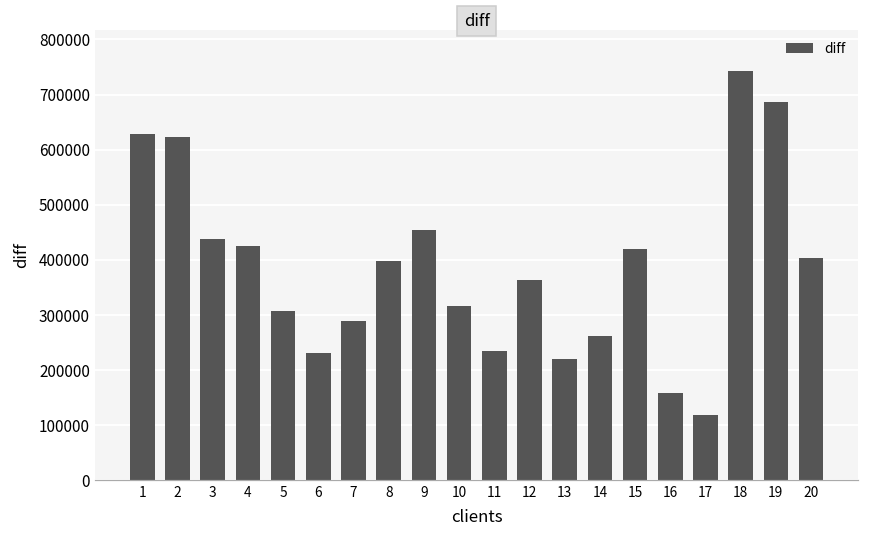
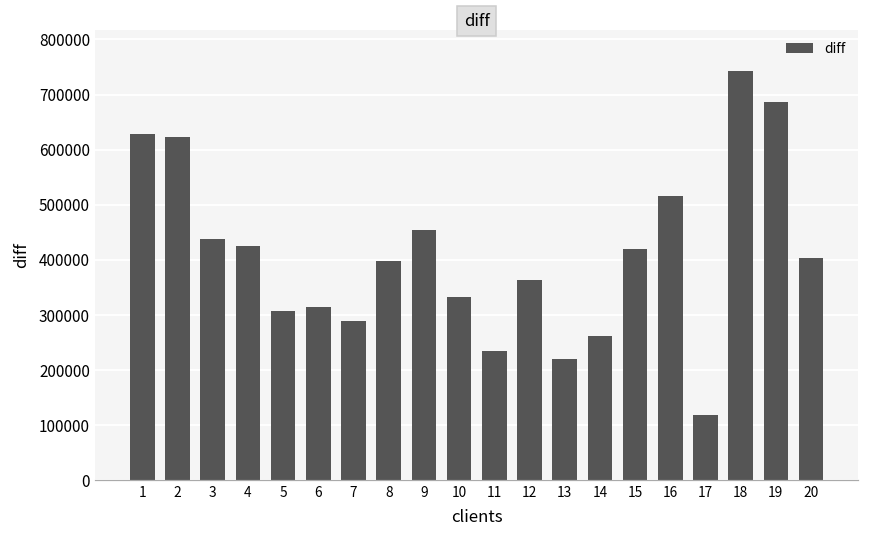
6: 230000 -> 310000
10: 320000 -> 330000
16: 160000 -> 520000
